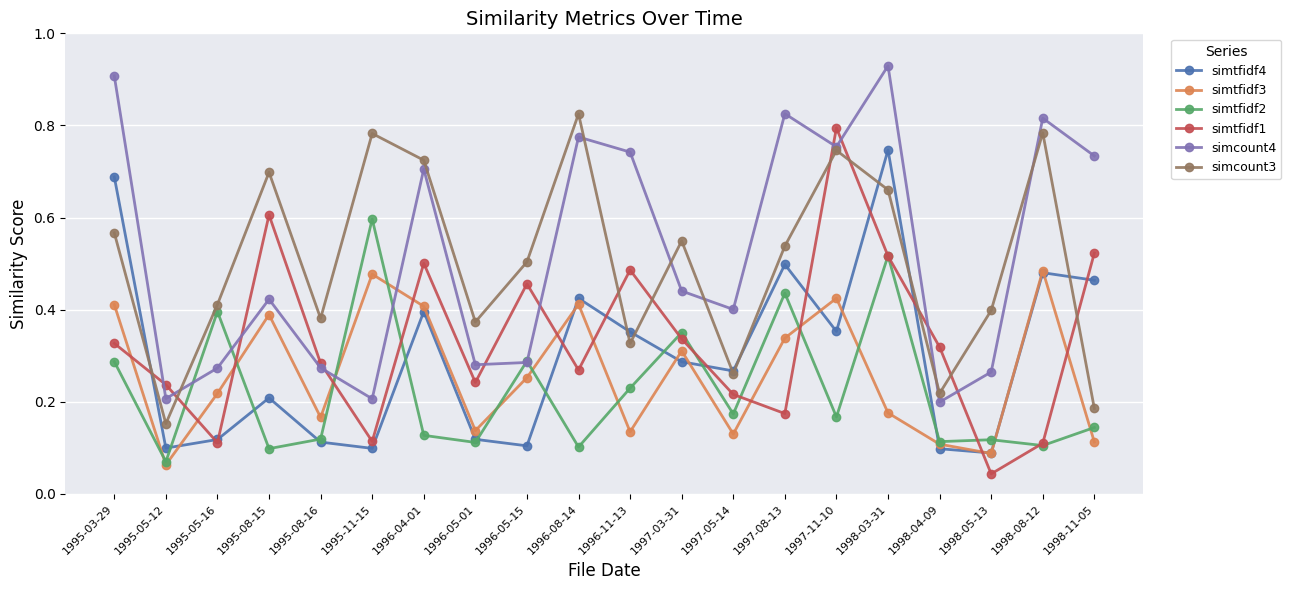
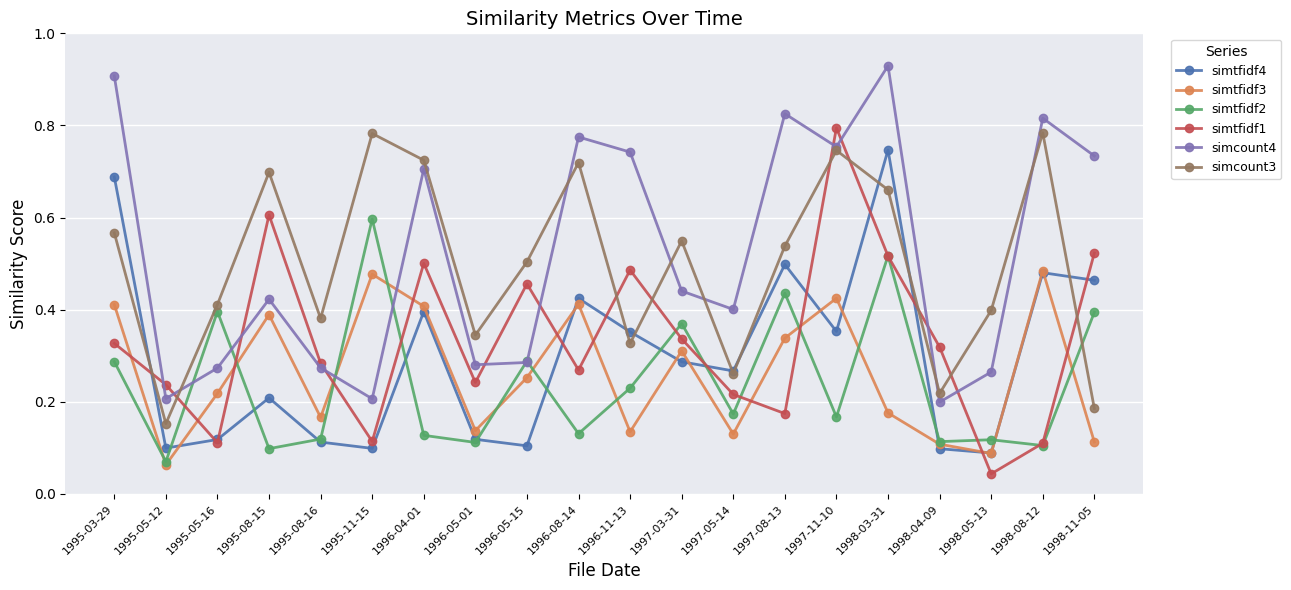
simcount3, 1996-05-01: 0.37 -> 0.34
simtfidf2, 1996-08-14: 0.10 -> 0.13
simcount3, 1996-08-14: 0.83 -> 0.72
simtfidf2, 1997-03-31: 0.35 -> 0.37
simtfidf2, 1998-11-05: 0.14 -> 0.39
